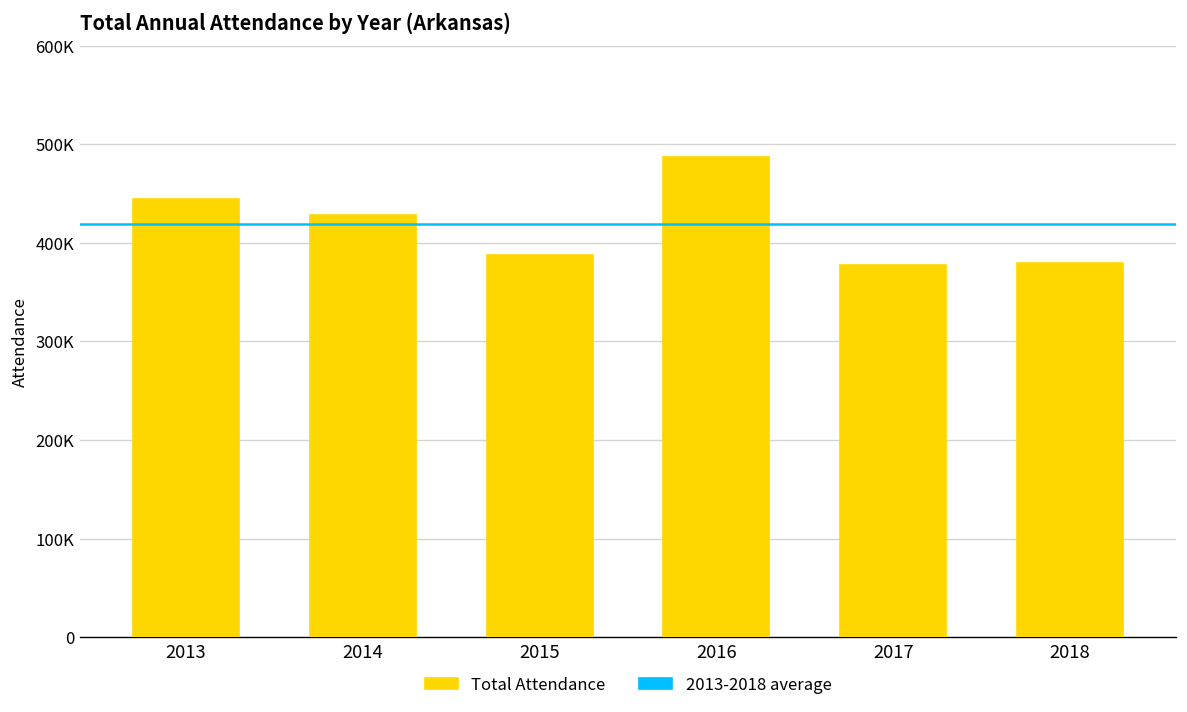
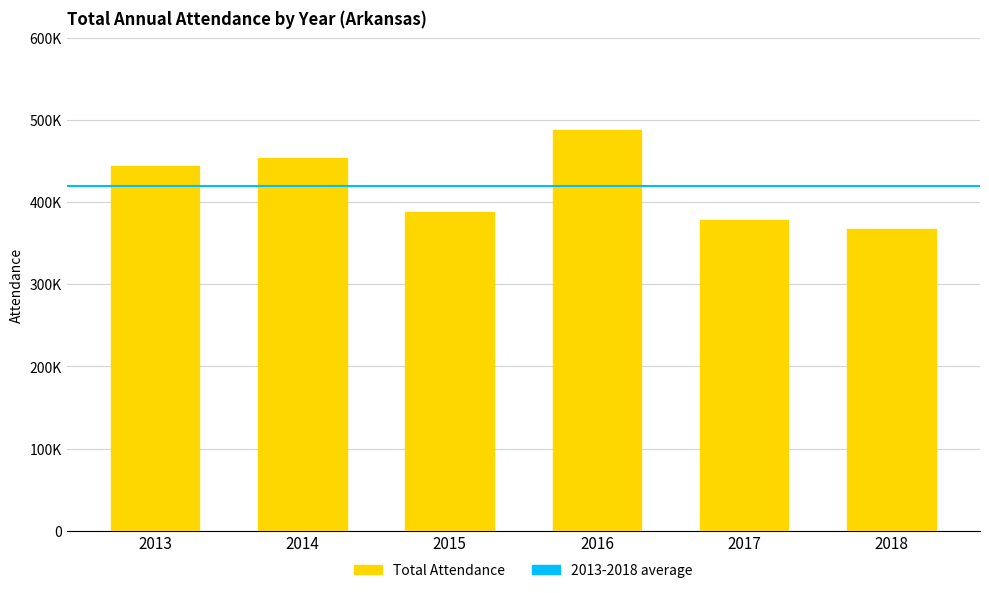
2014: 430000 -> 450000
2018: 380000 -> 370000
